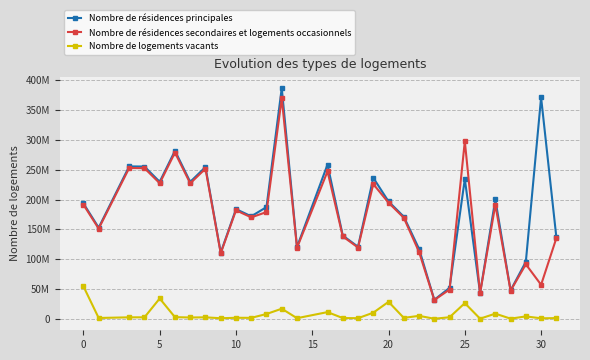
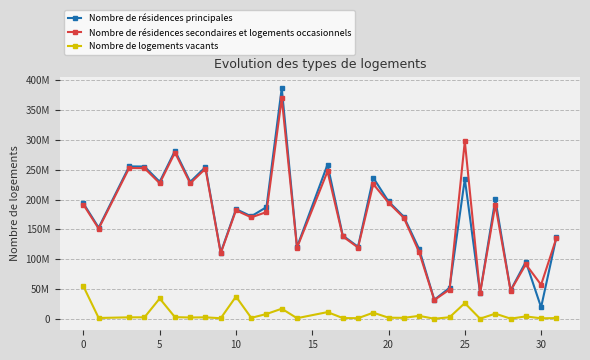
Nombre de logements vacants, 10: 0 -> 40000000
Nombre de logements vacants, 20: 30000000 -> 0
Nombre de résidences principales, 30: 370000000 -> 20000000
